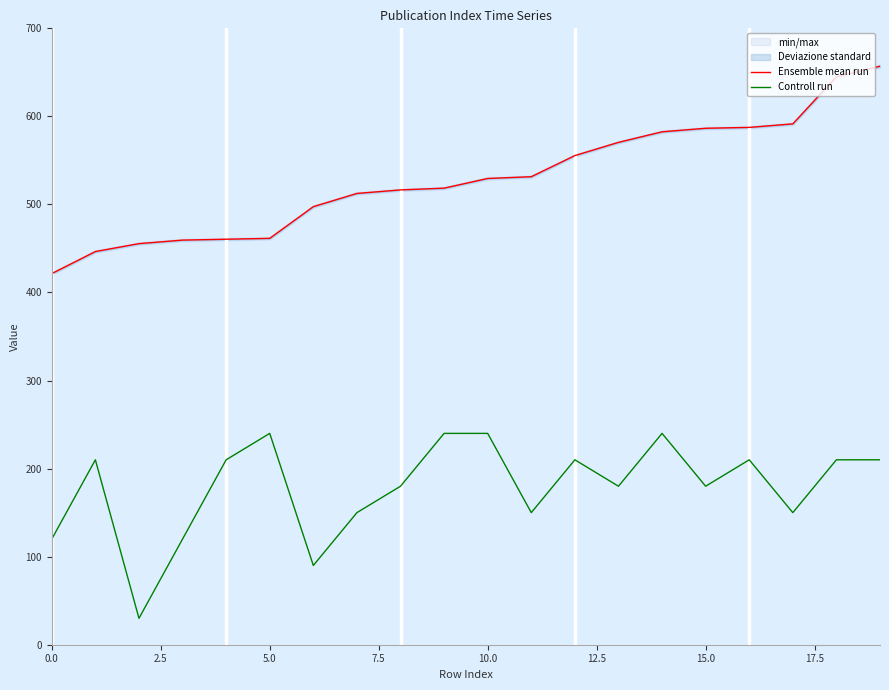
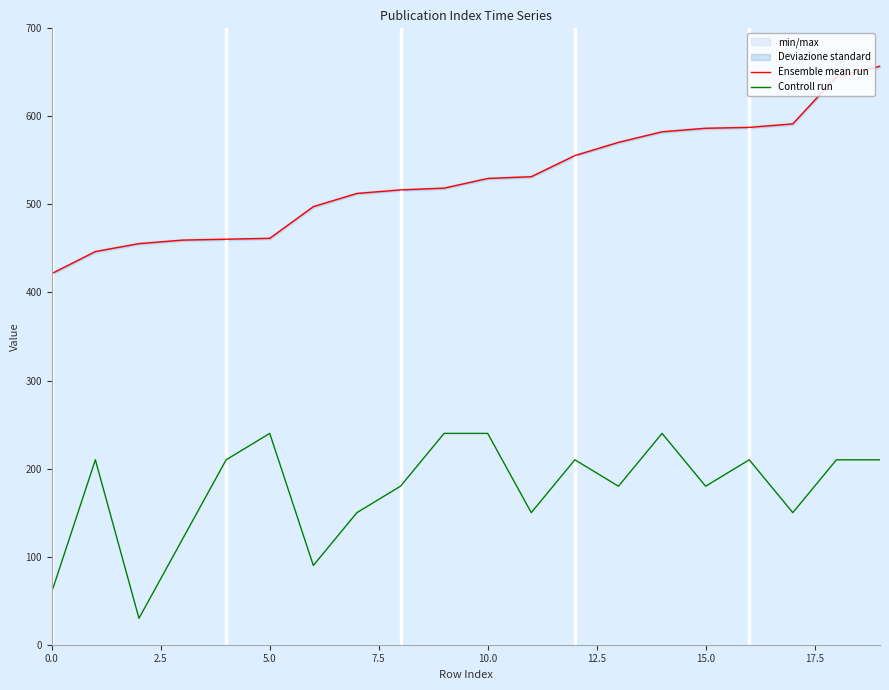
Controll run, 0.0: 120 -> 60
